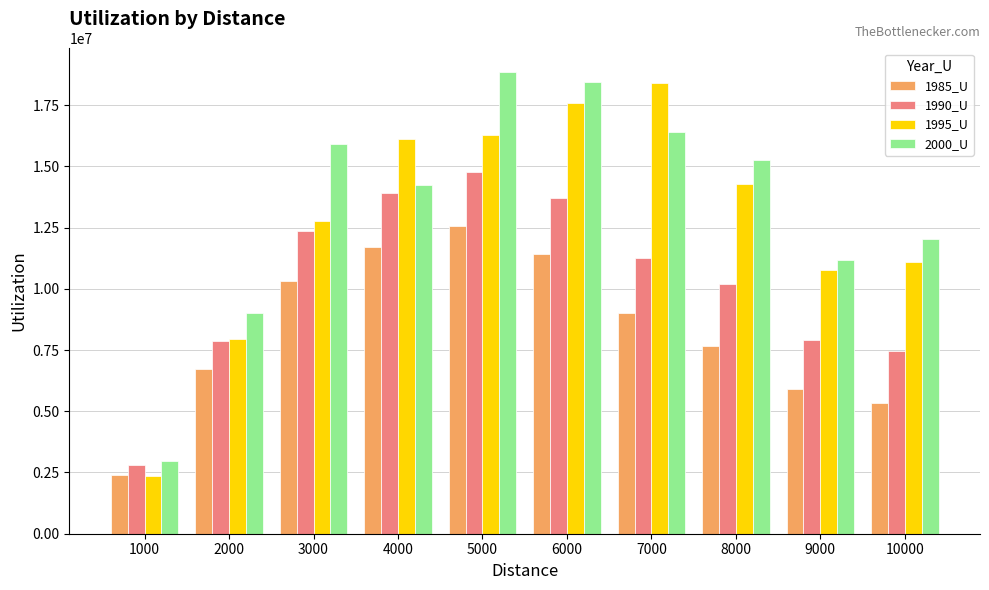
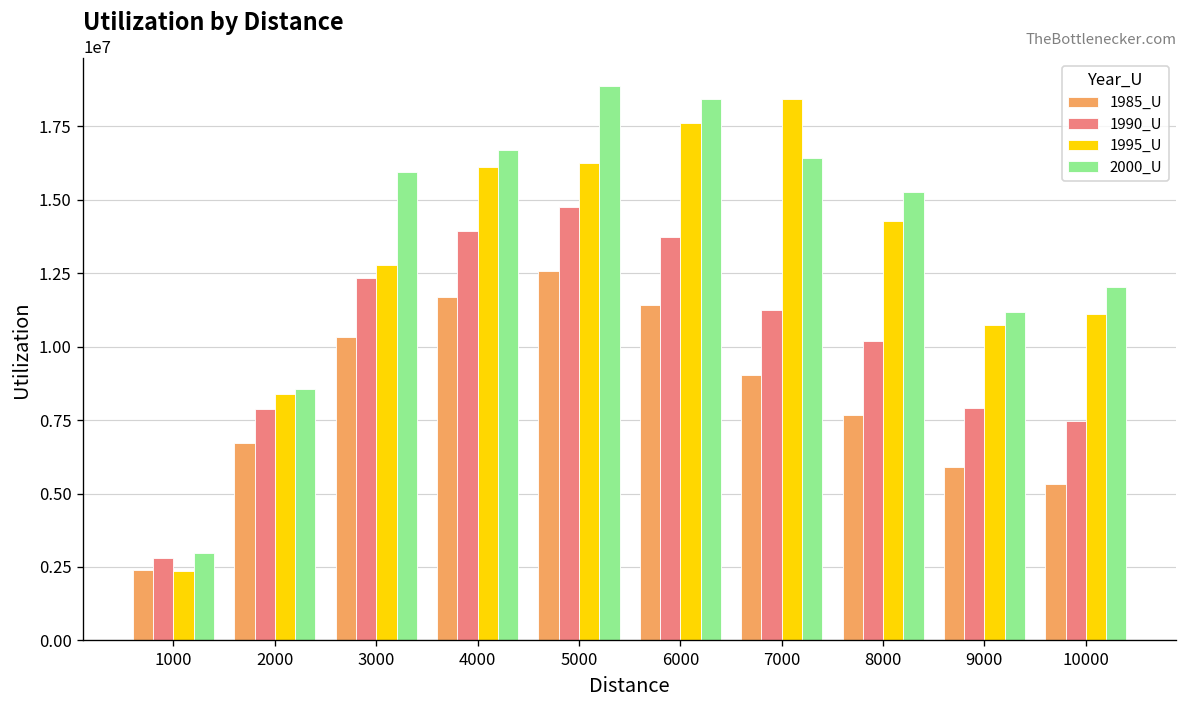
1995_U, 2000: 8000000 -> 8400000
2000_U, 2000: 9000000 -> 8600000
2000_U, 4000: 14200000 -> 16700000
